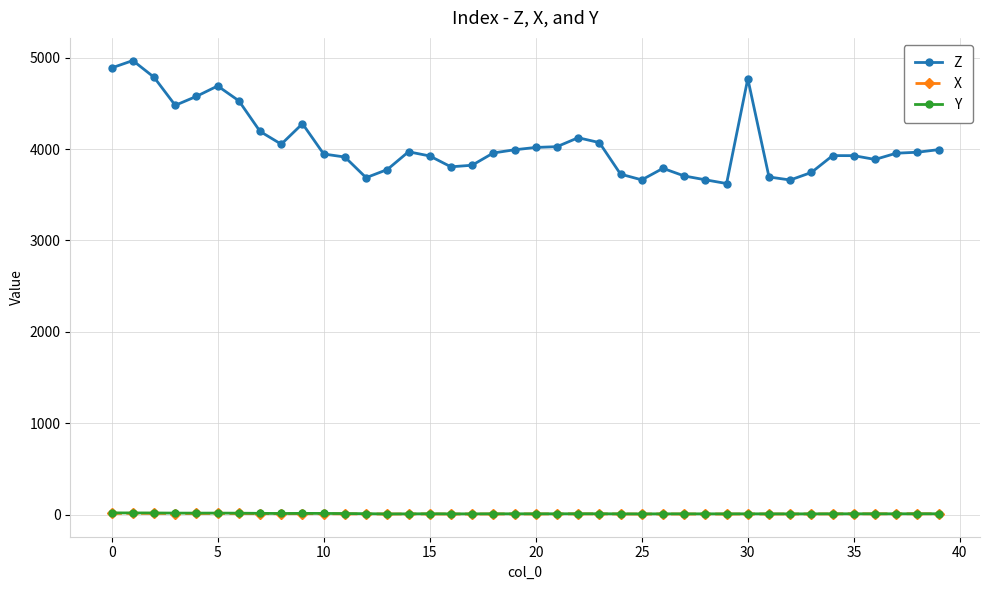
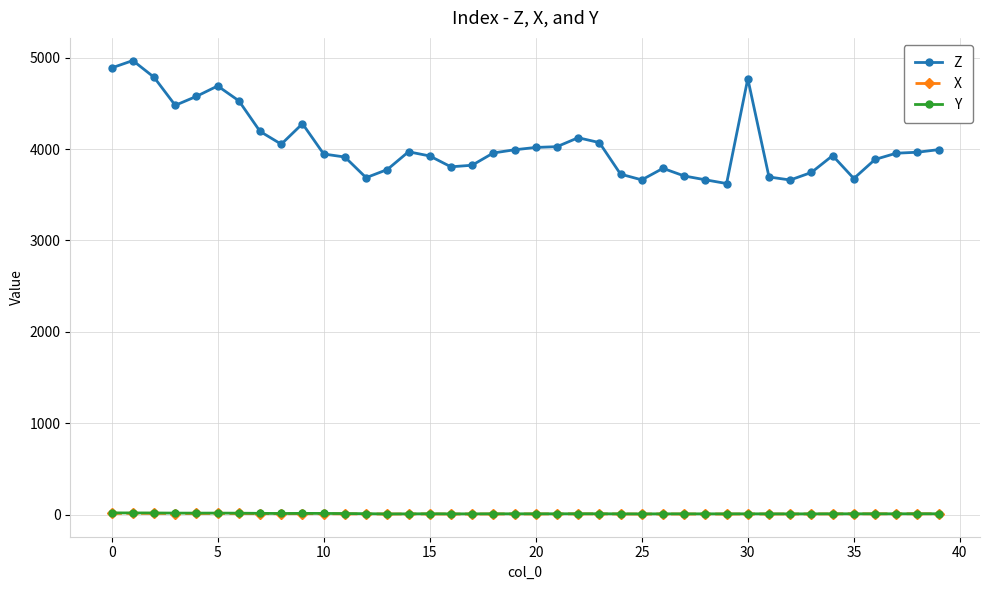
Z, 35: 3900 -> 3700
